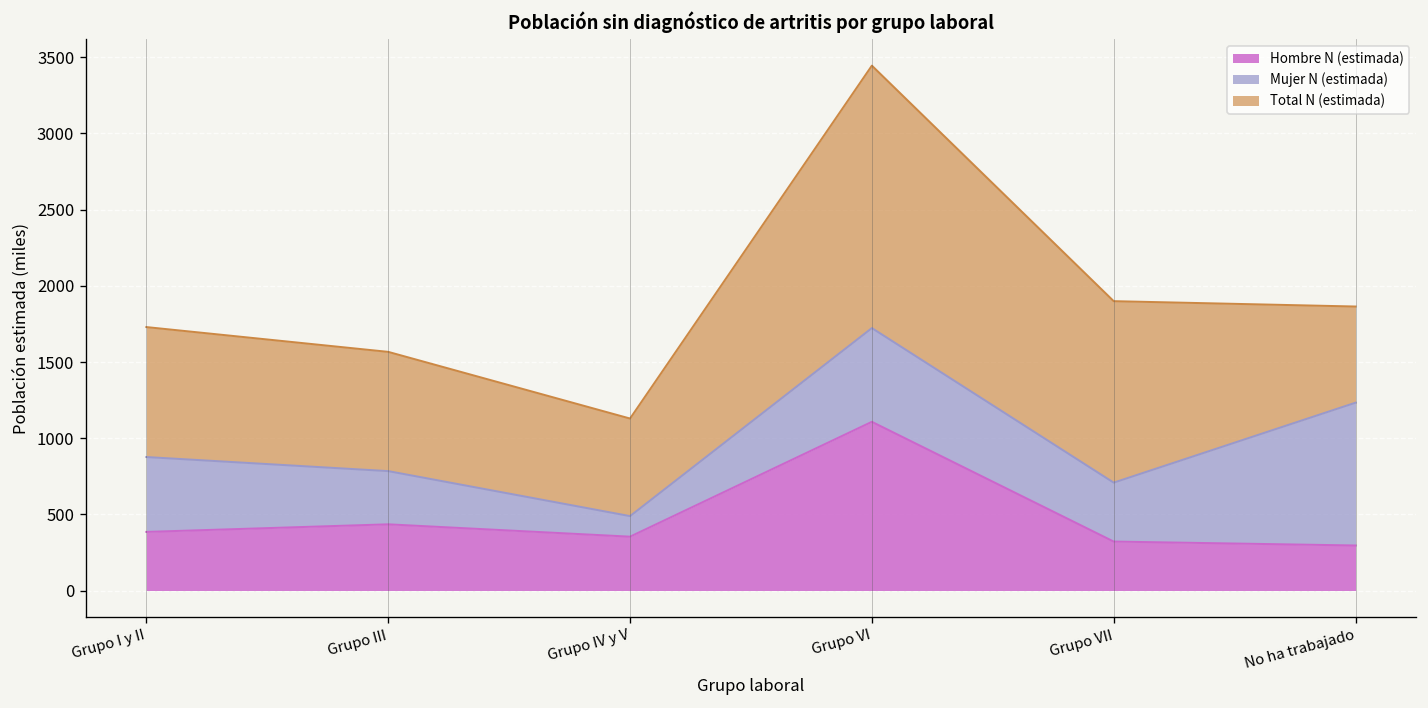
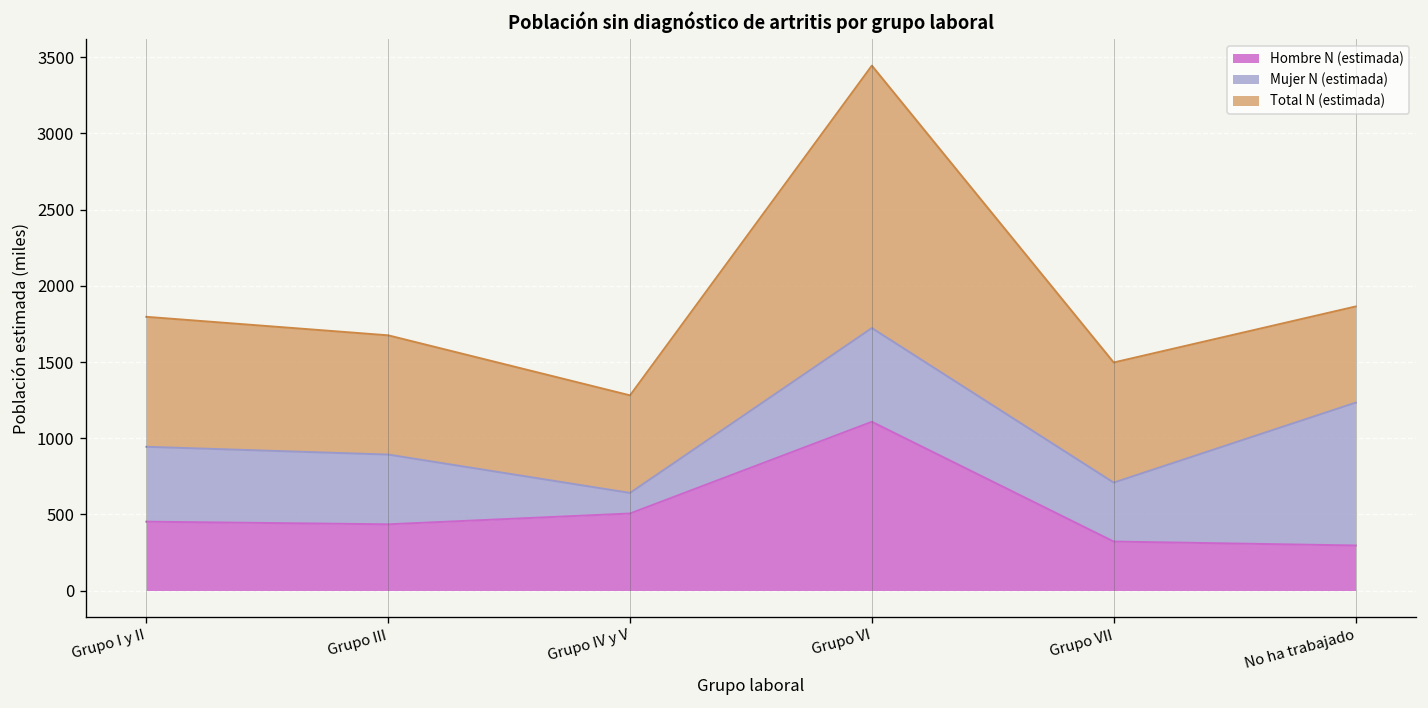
Hombre N (estimada), Grupo I y II: 380 -> 450
Mujer N (estimada), Grupo III: 350 -> 460
Hombre N (estimada), Grupo IV y V: 350 -> 510
Total N (estimada), Grupo VII: 1190 -> 790
